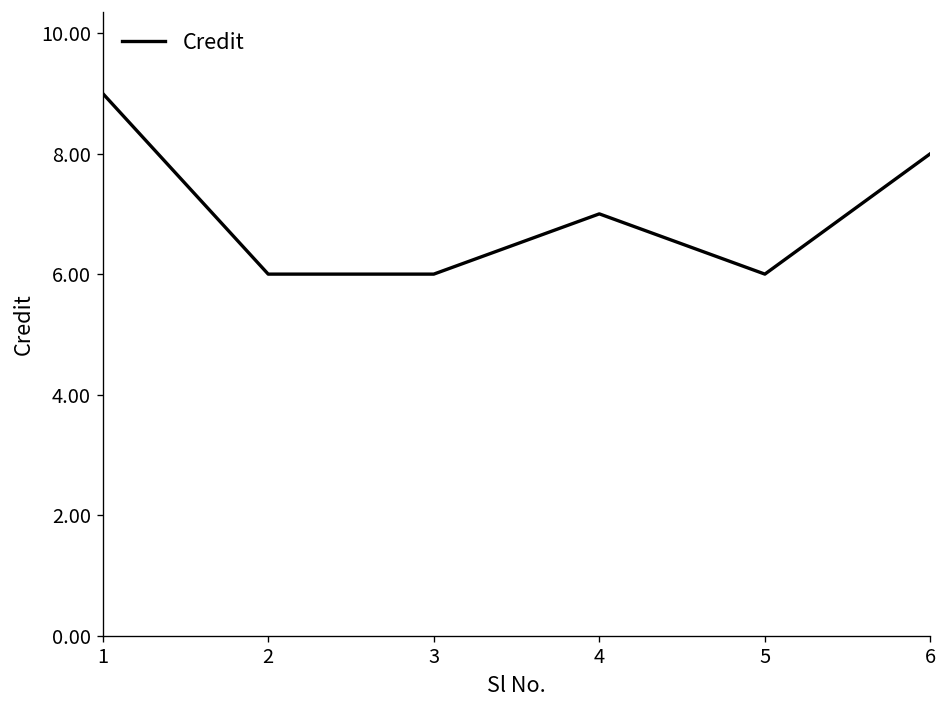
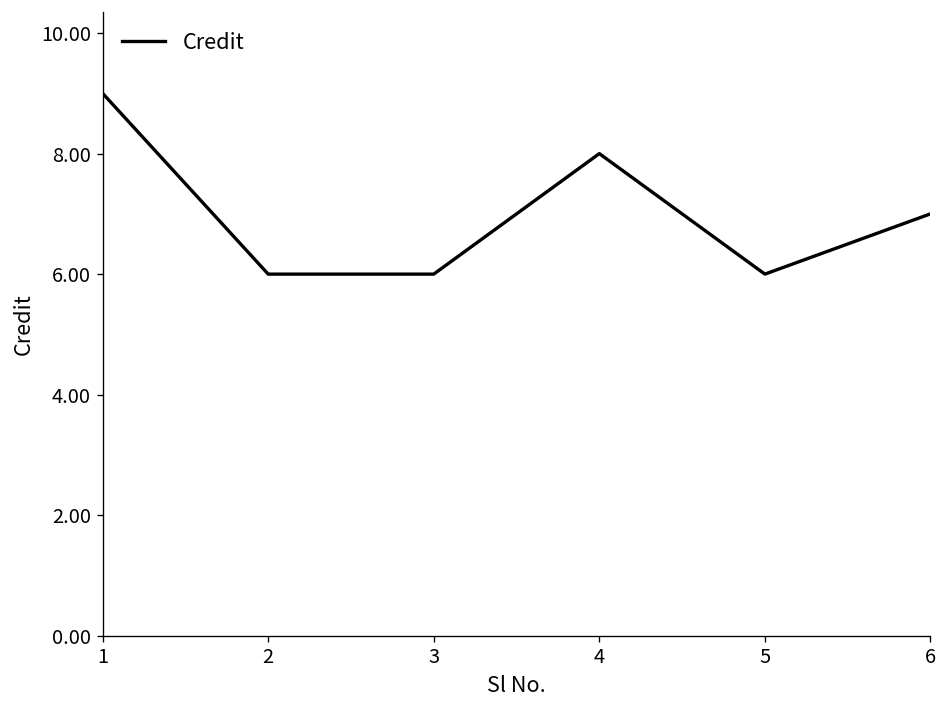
4: 7 -> 8
6: 8 -> 7
